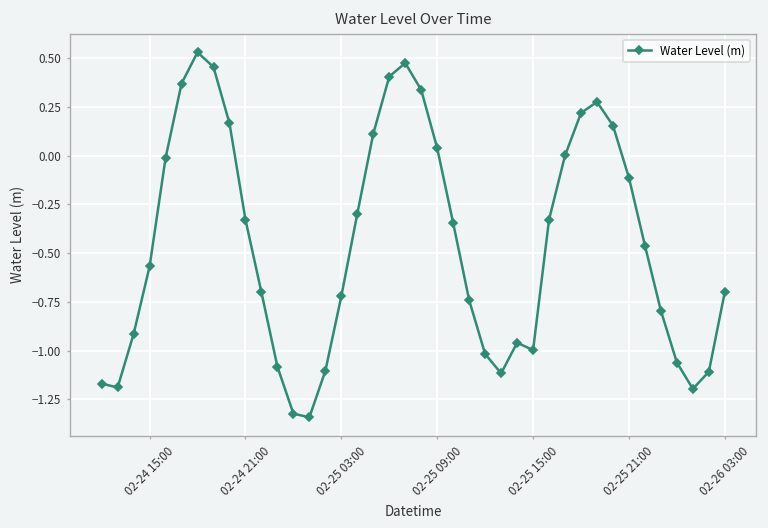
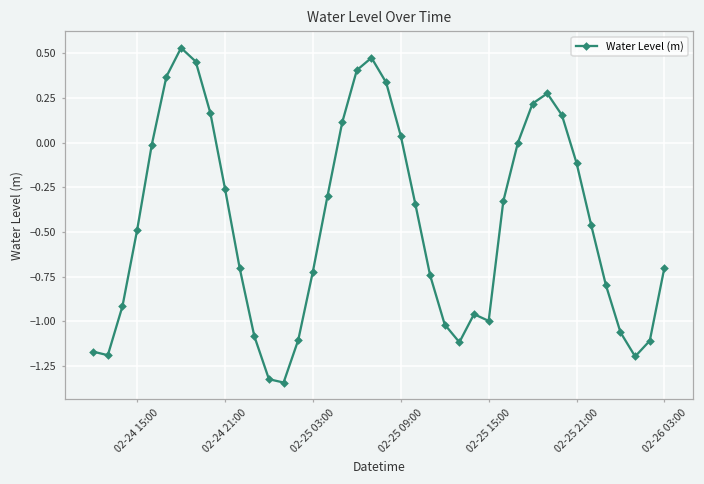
02-24 15:00: -0.57 -> -0.49
02-24 21:00: -0.33 -> -0.26
